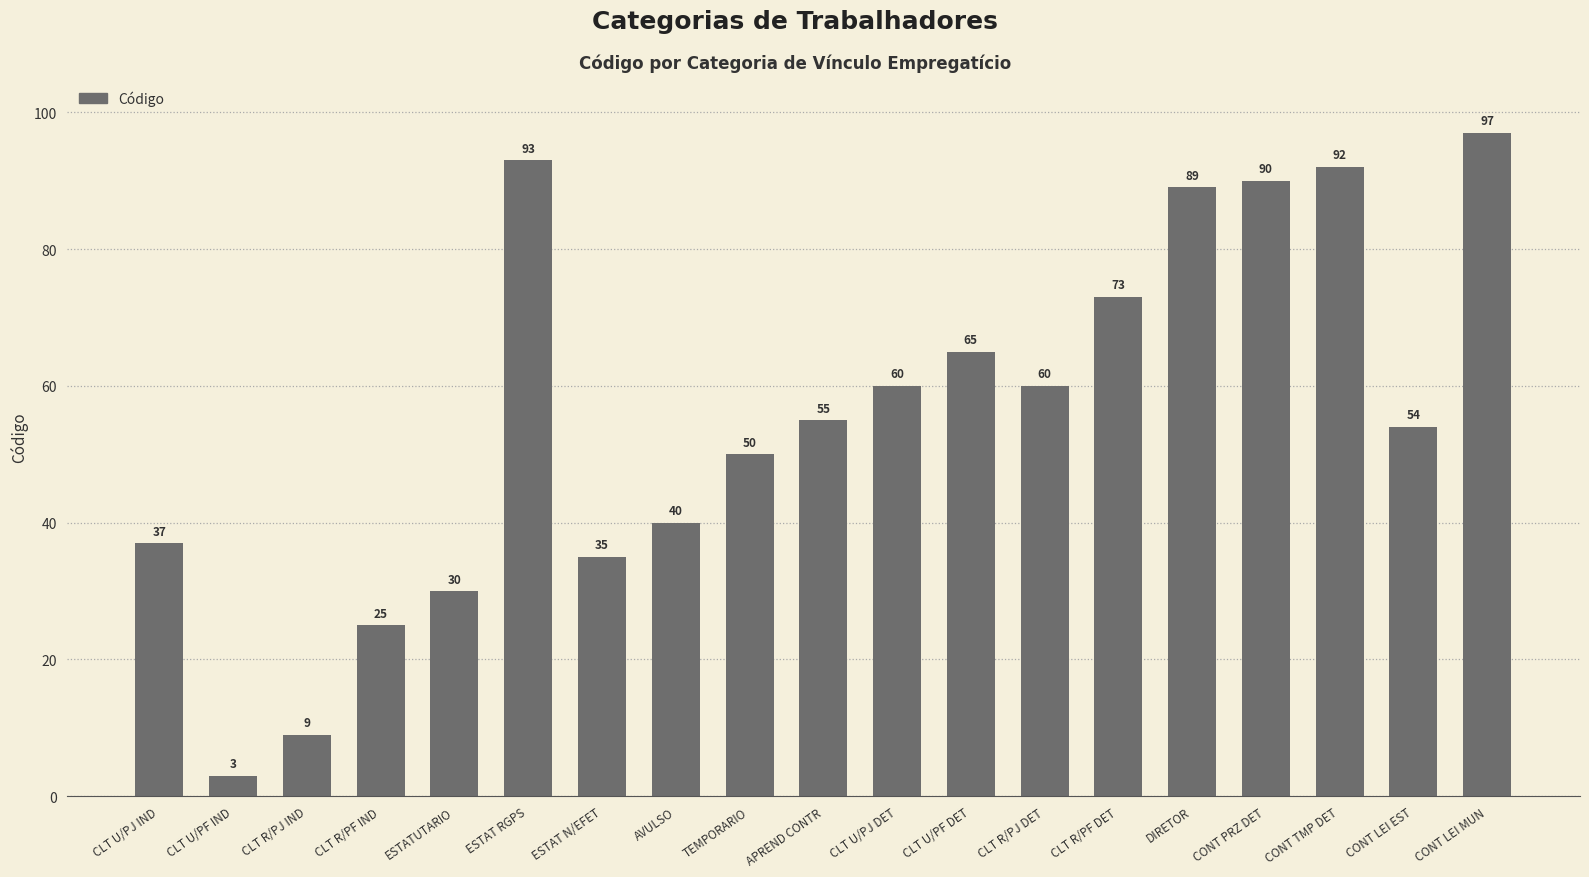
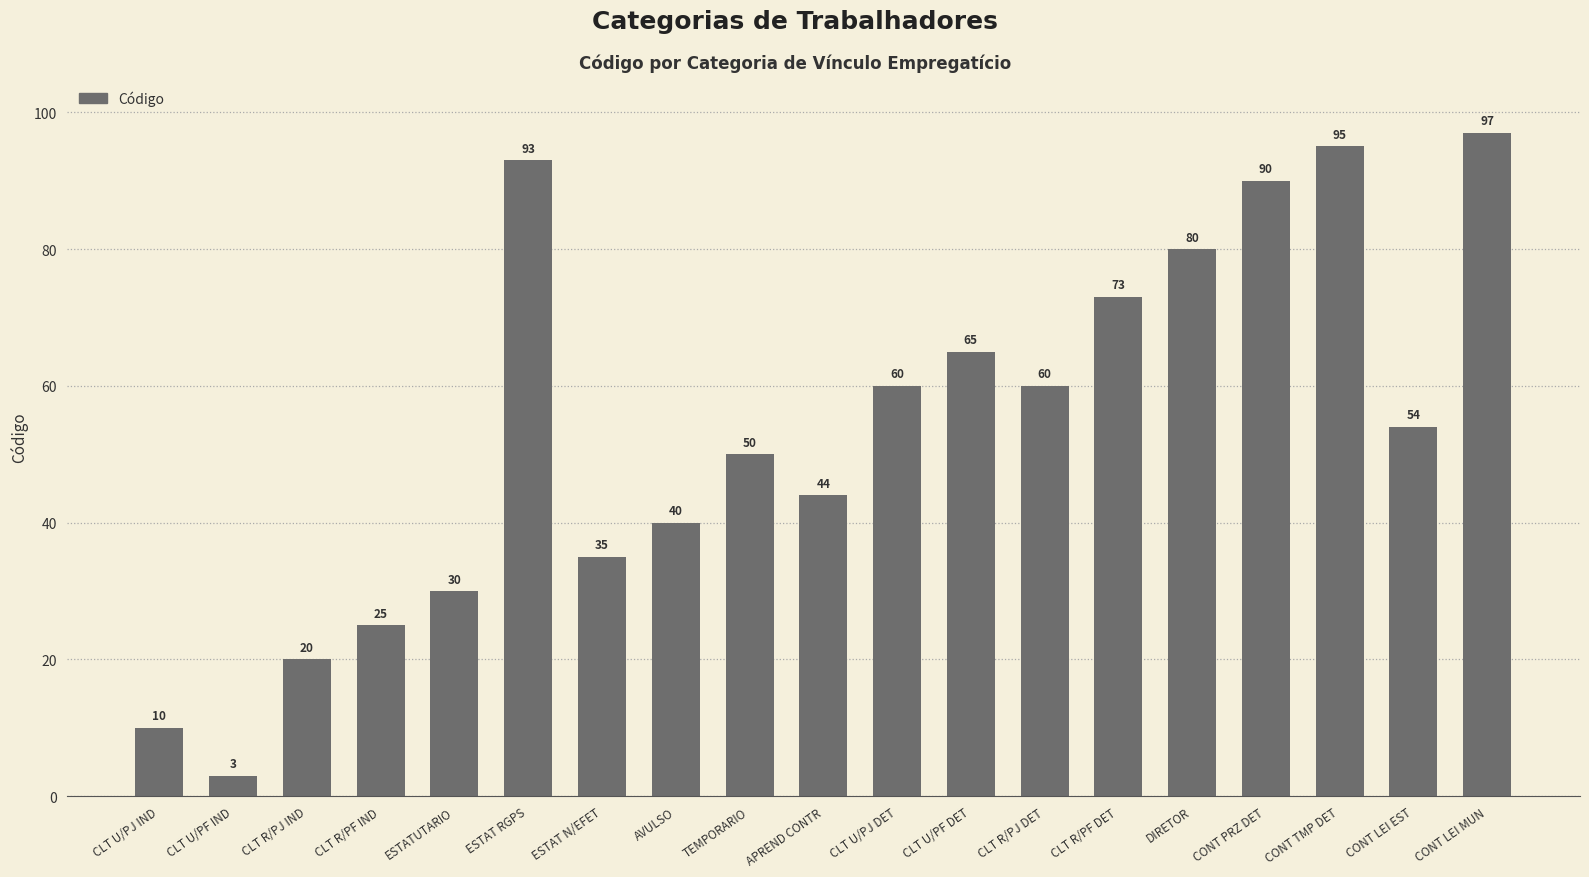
CLT U/PJ IND: 37 -> 10
CLT R/PJ IND: 9 -> 20
APREND CONTR: 55 -> 44
DIRETOR: 89 -> 80
CONT TMP DET: 92 -> 95
